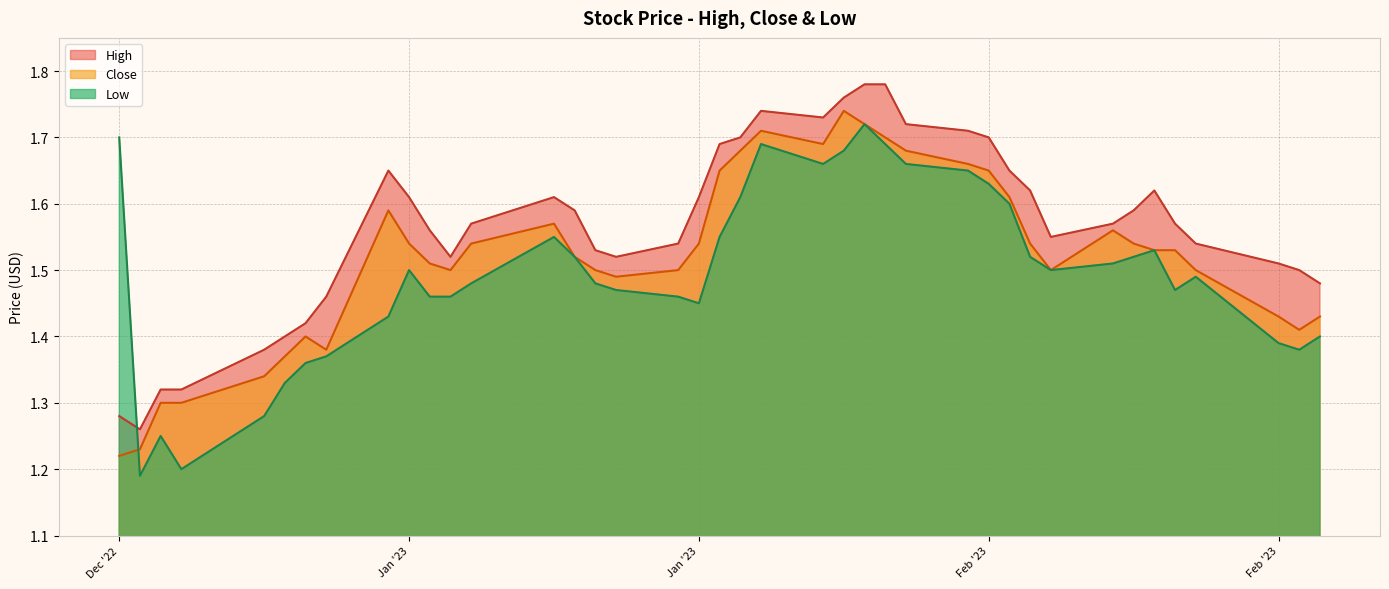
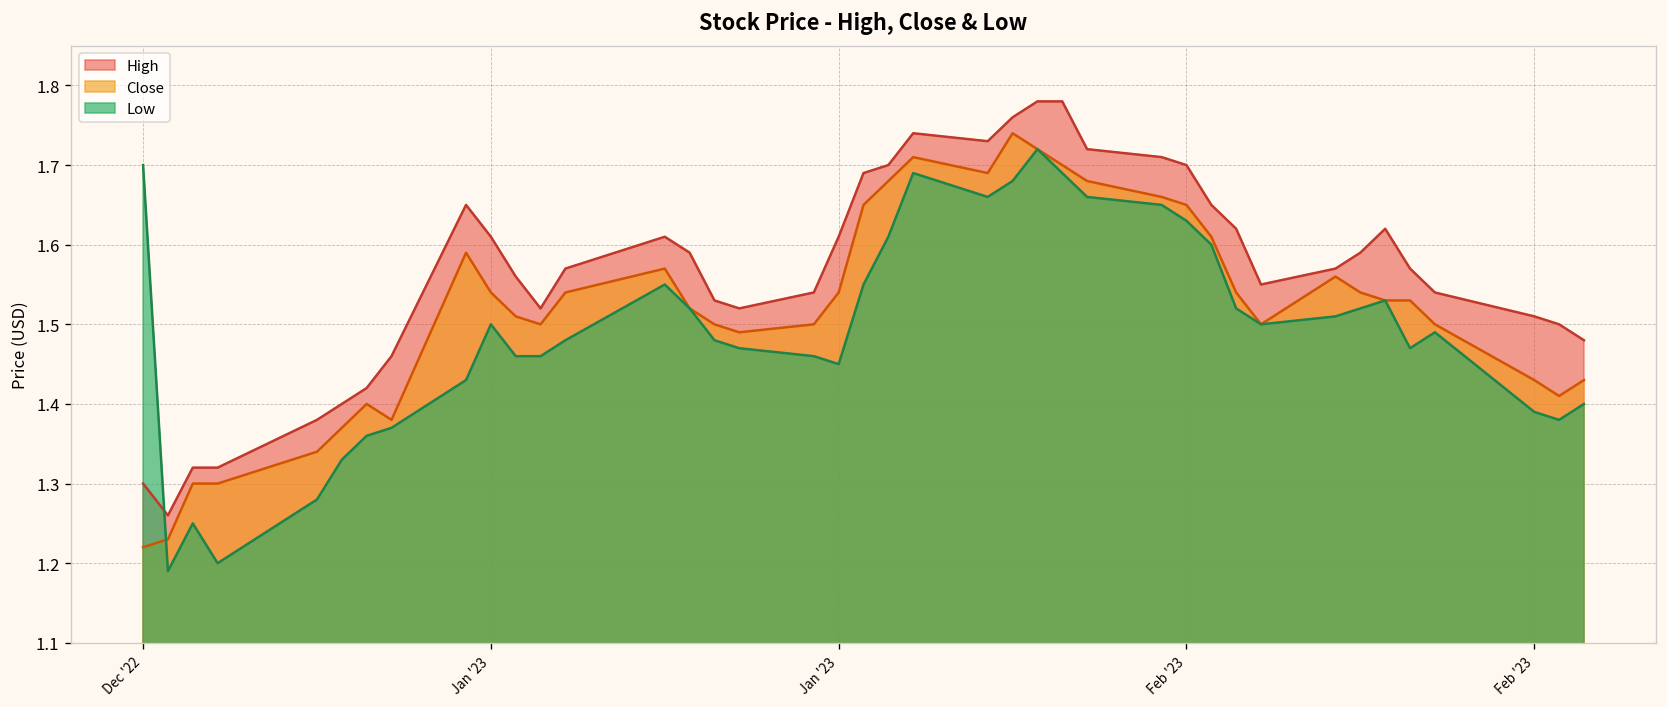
High, Dec '22: 1.28 -> 1.30
